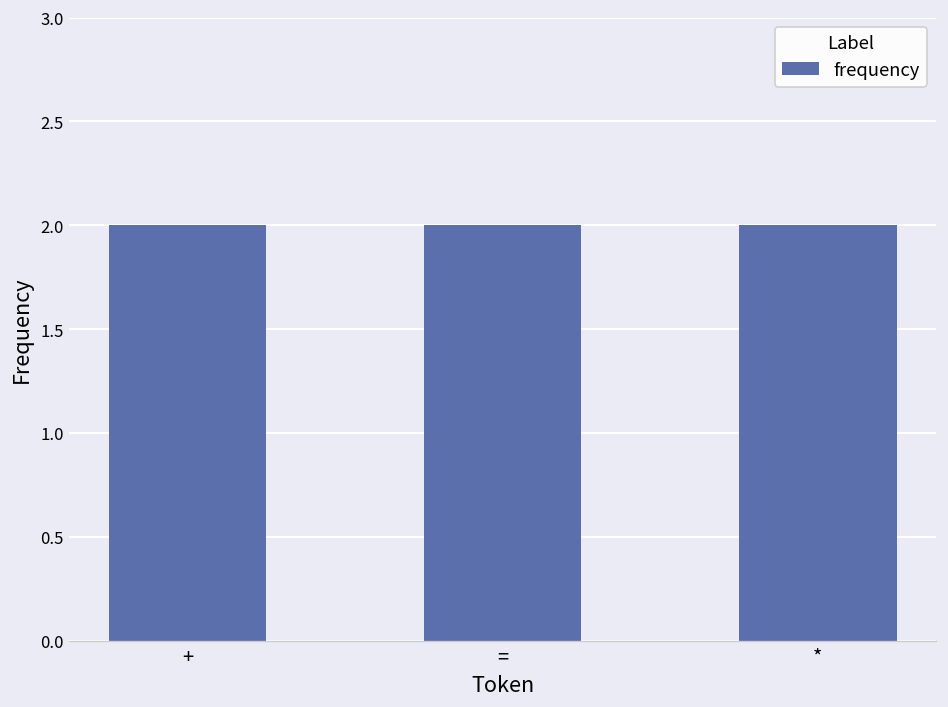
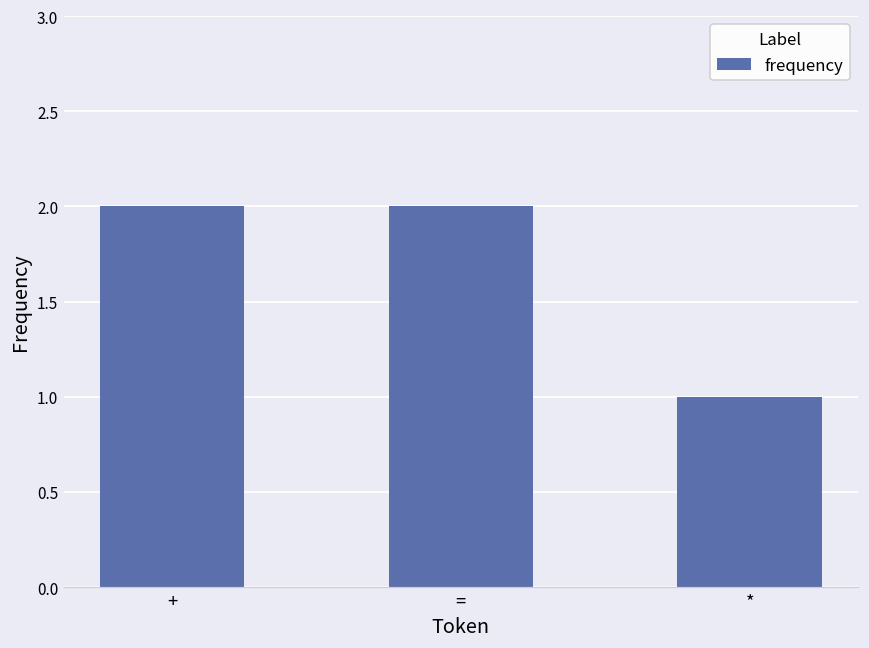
*: 2 -> 1
